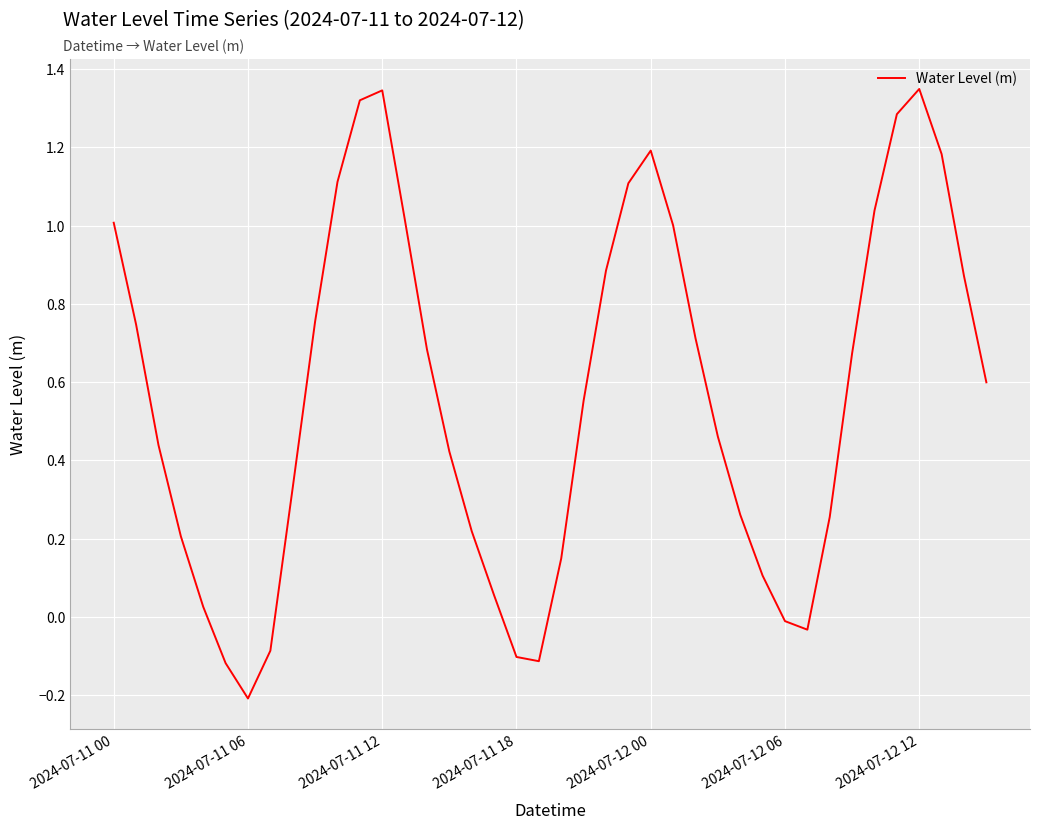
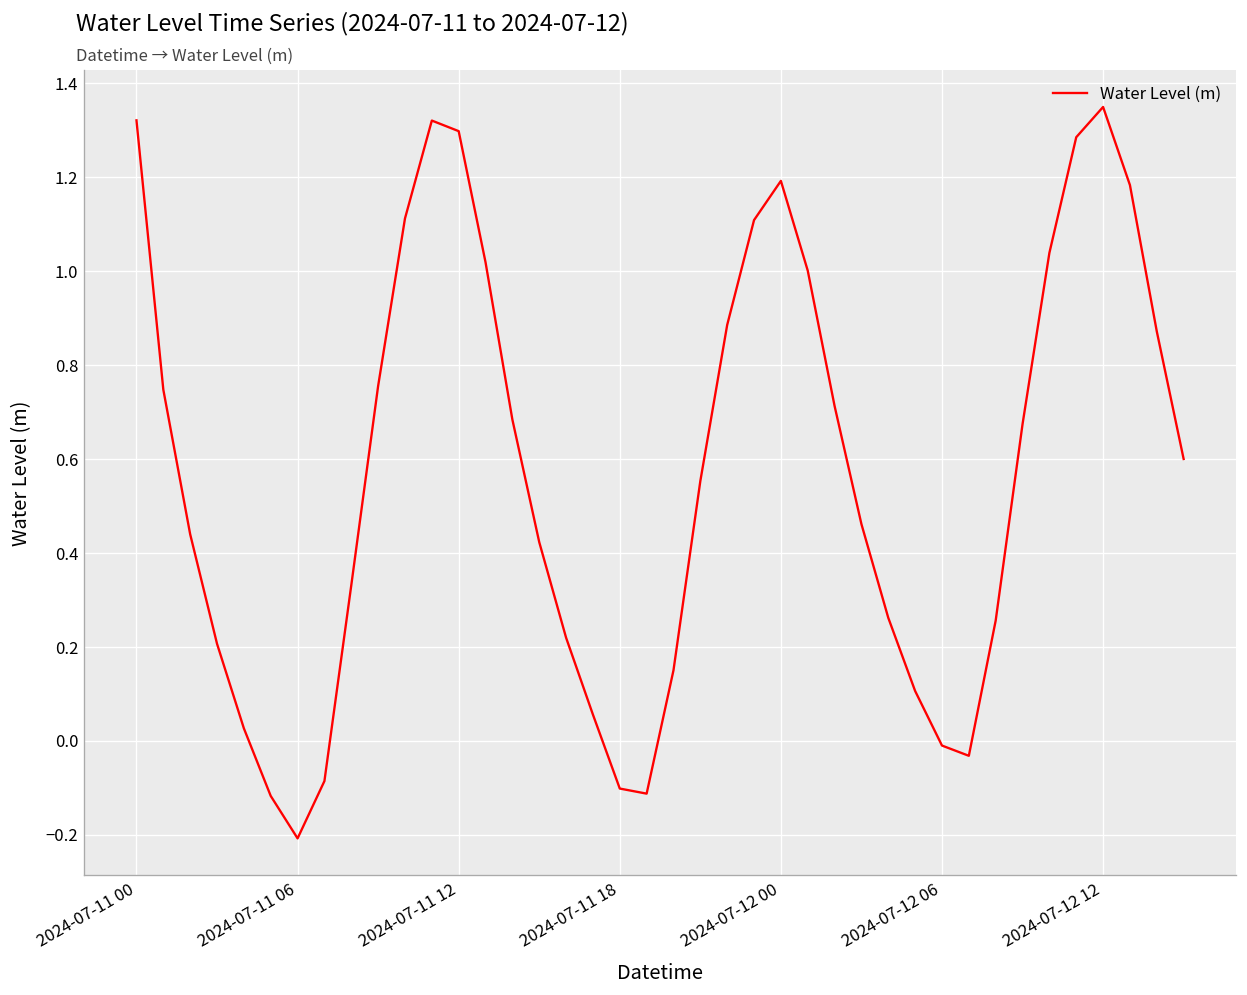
2024-07-11 00: 1.01 -> 1.32
2024-07-11 12: 1.35 -> 1.30
